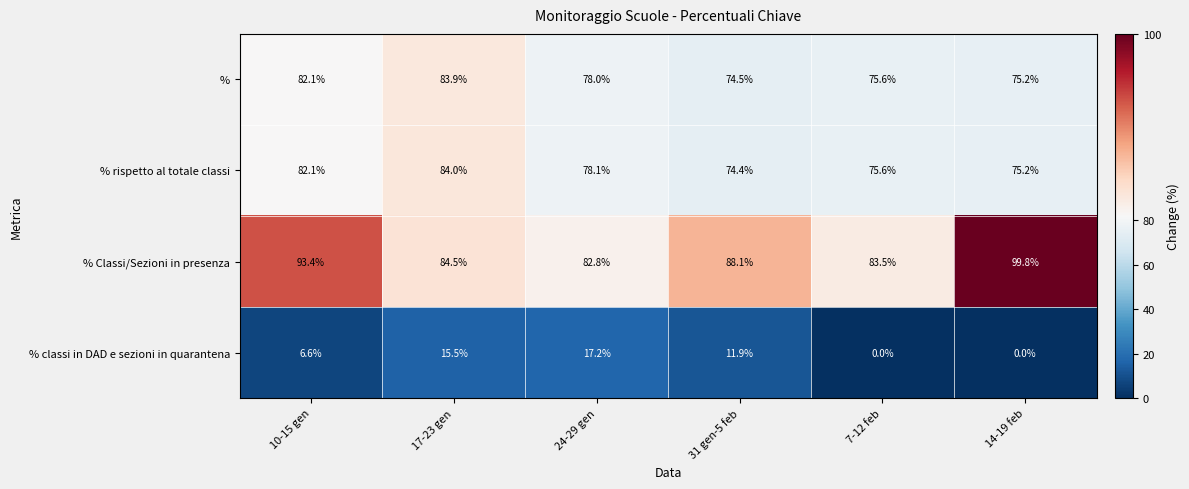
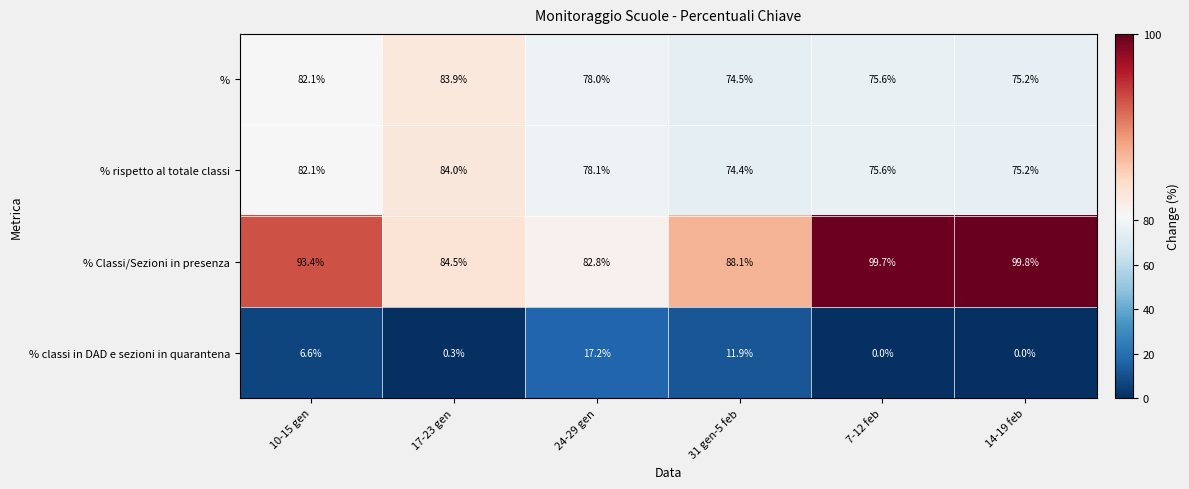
% Classi/Sezioni in presenza, 7-12 feb: 83.5% -> 99.7%
% classi in DAD e sezioni in quarantena, 17-23 gen: 15.5% -> 0.3%
